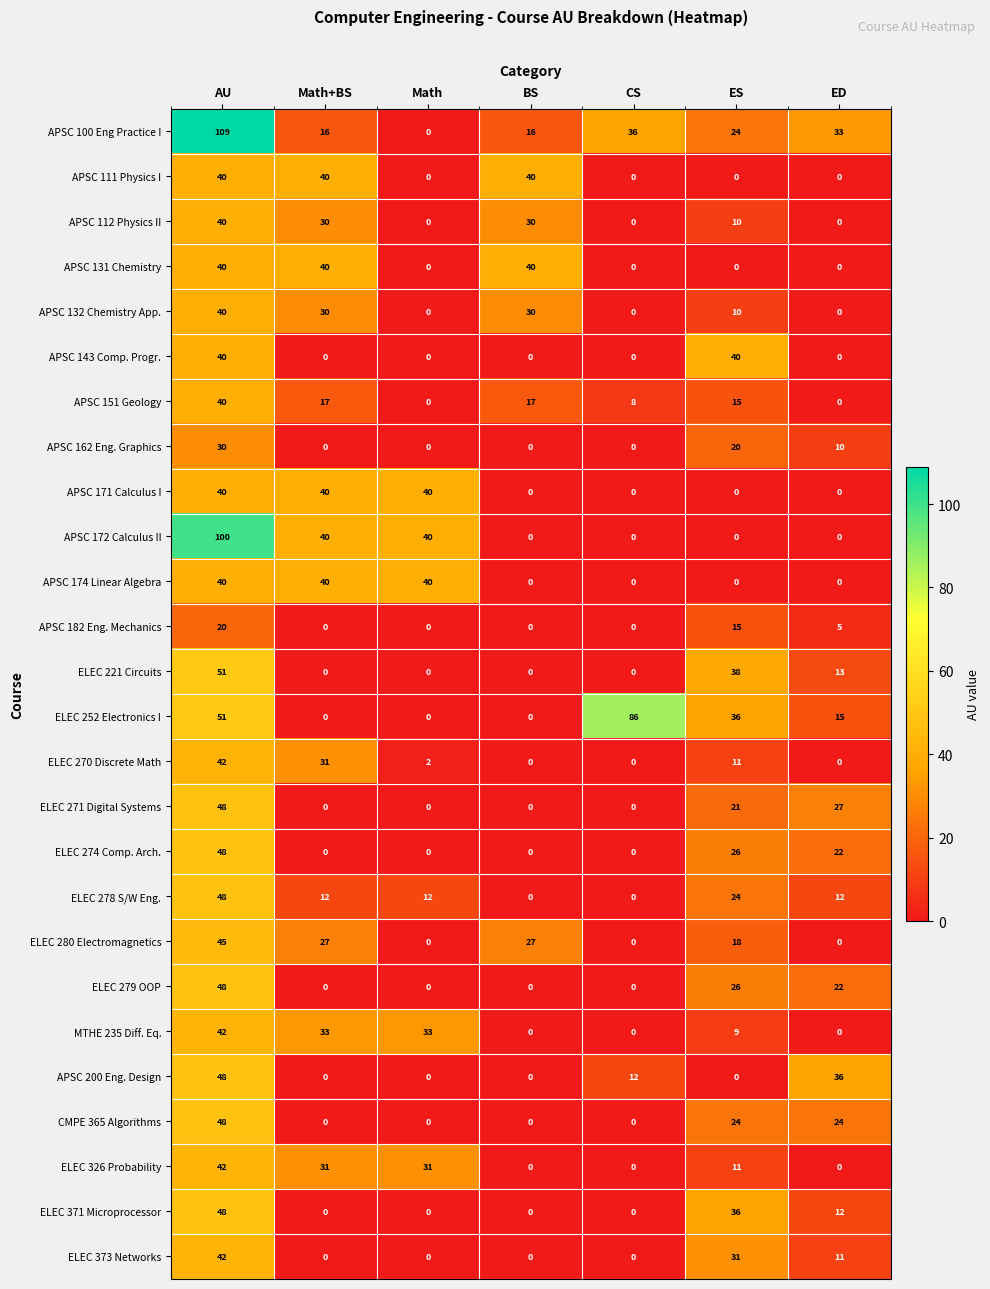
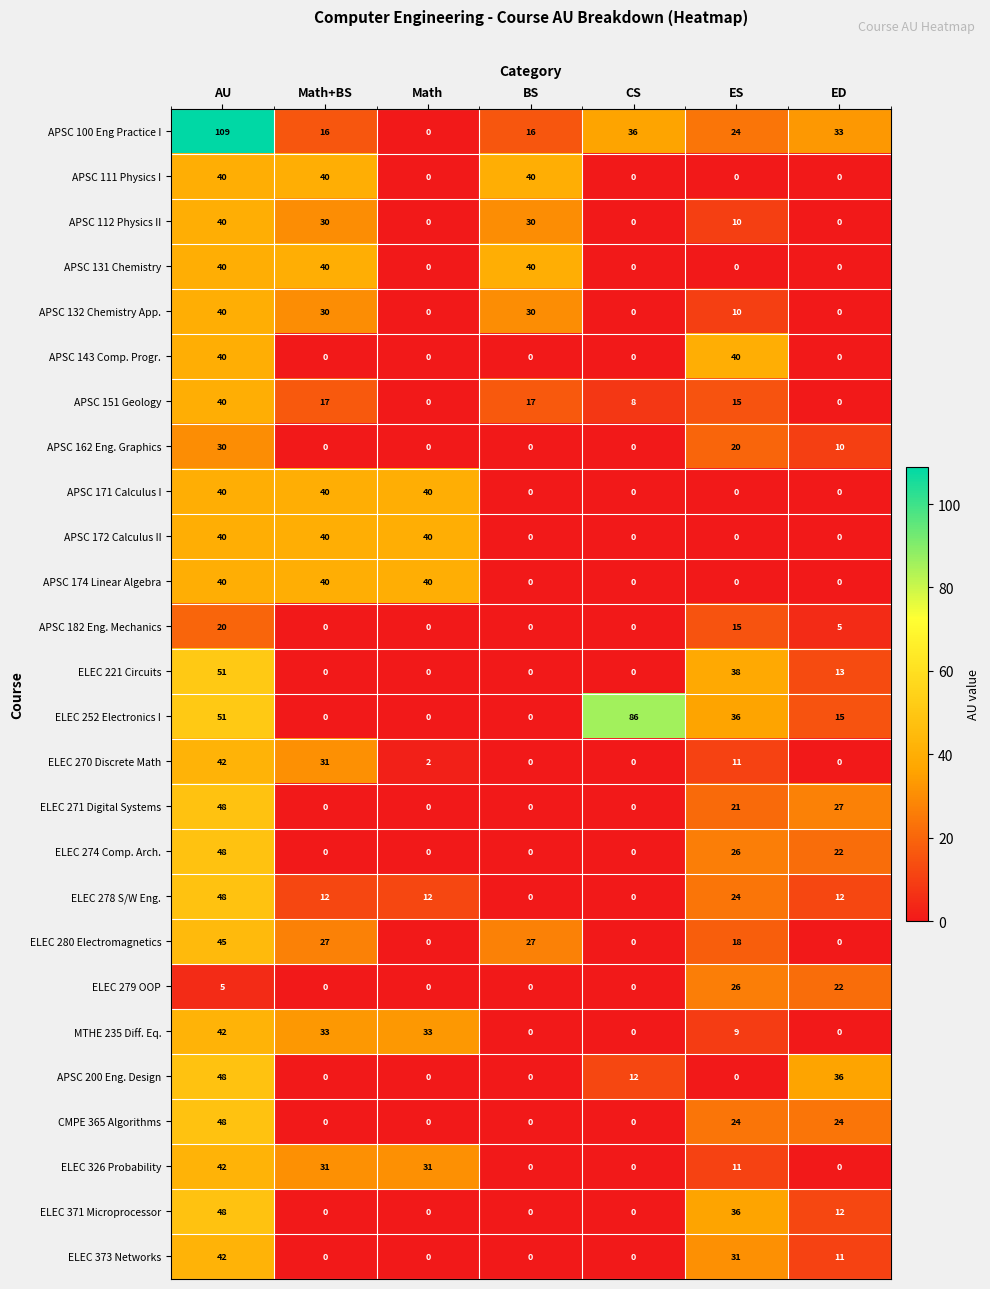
APSC 172 Calculus II, AU: 100 -> 40
ELEC 279 OOP, AU: 48 -> 5
